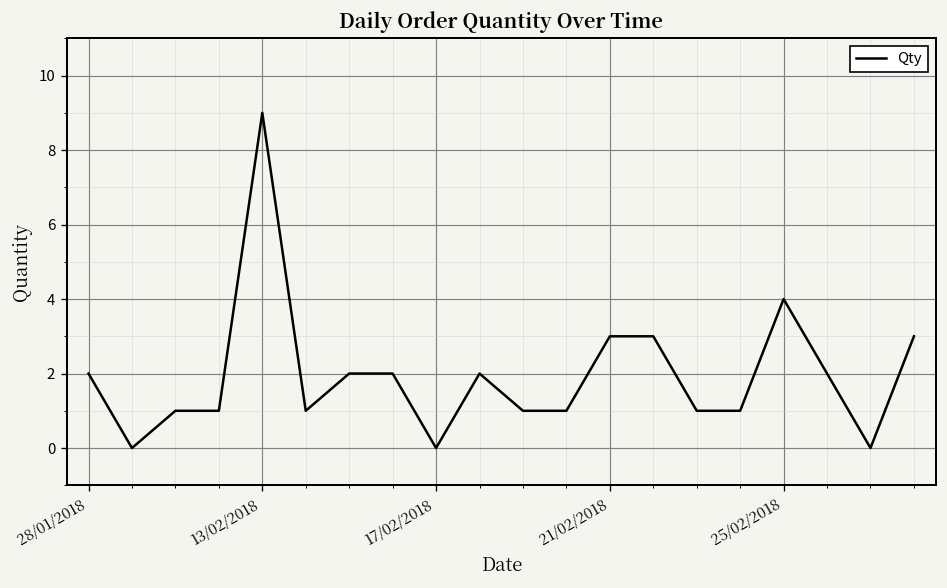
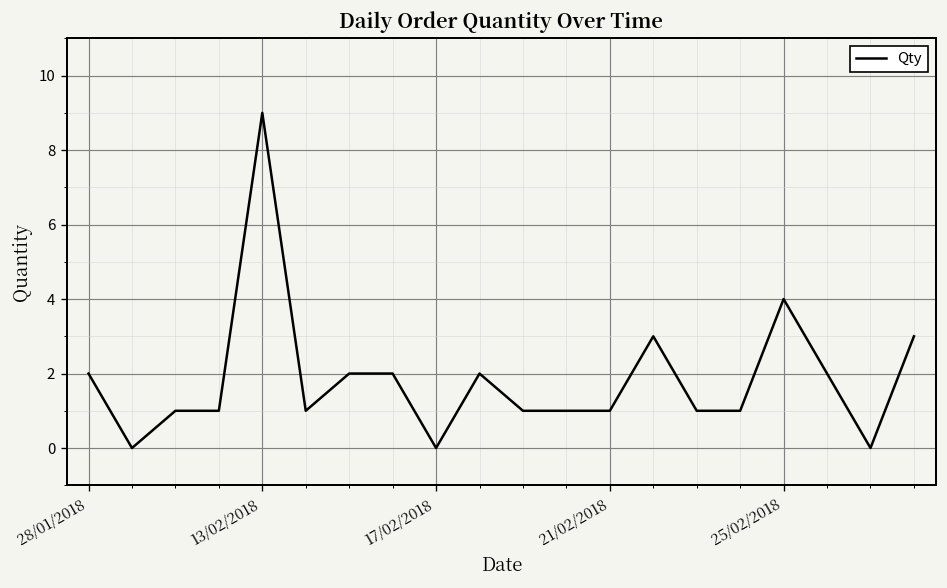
21/02/2018: 3 -> 1
